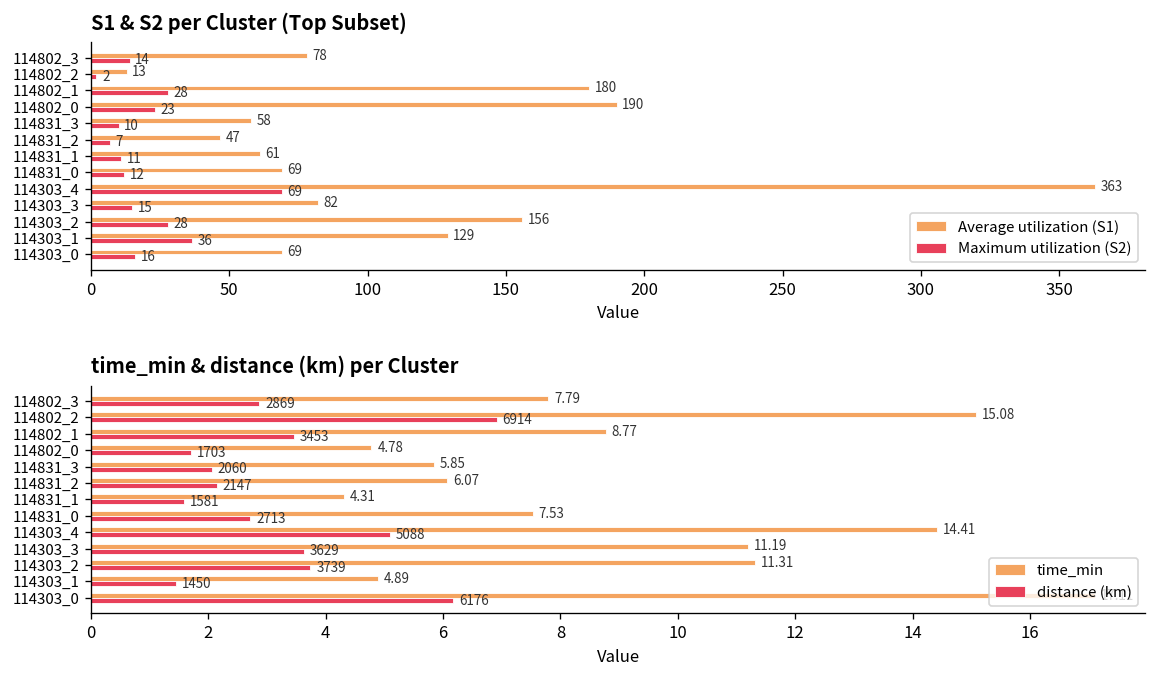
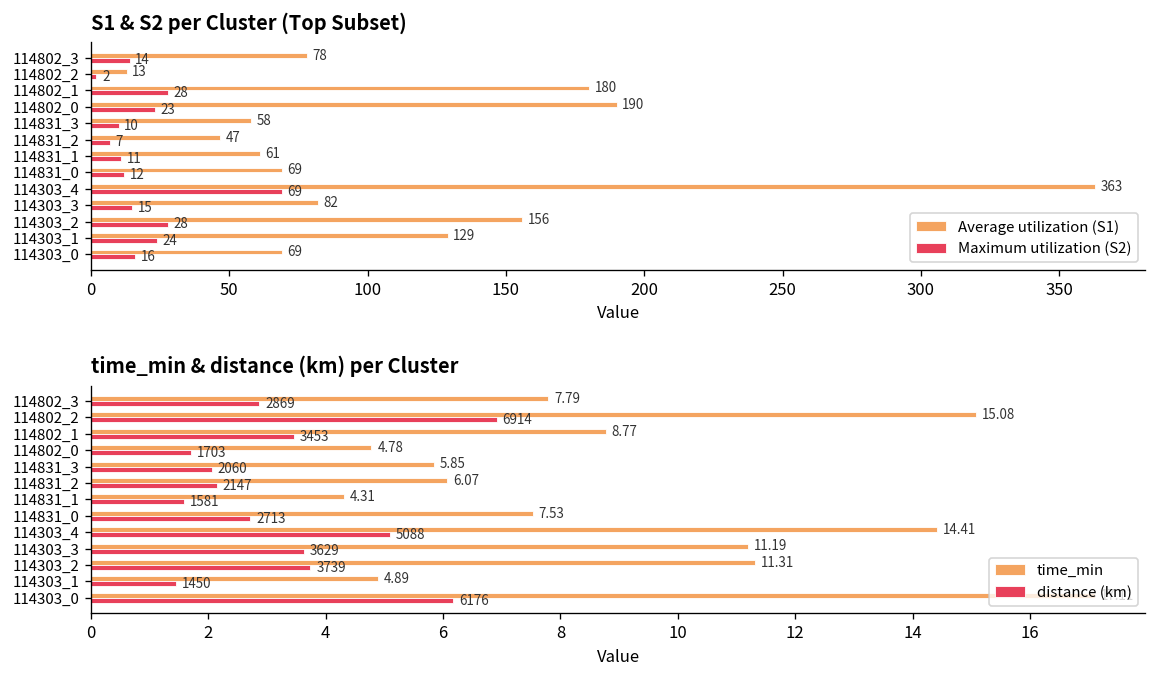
S1 & S2 per Cluster (Top Subset), Maximum utilization (S2), 114303_1: 36 -> 24
